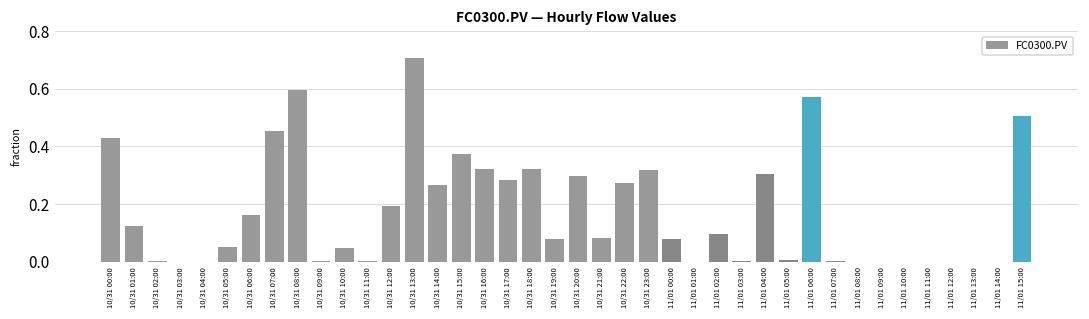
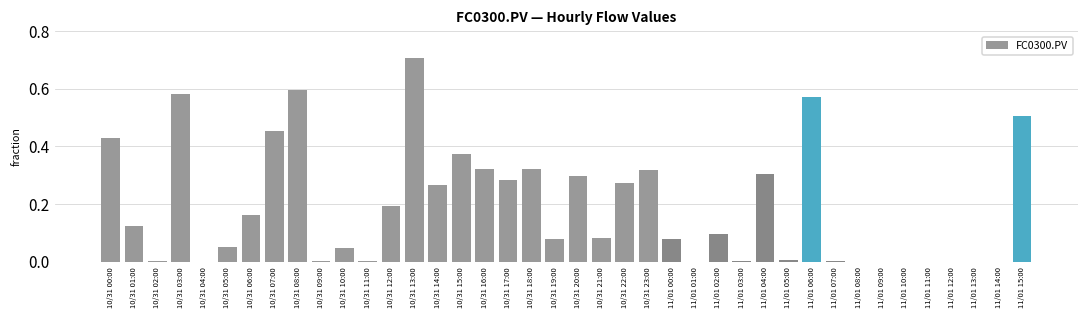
10/31 03:00: 0.00 -> 0.58
